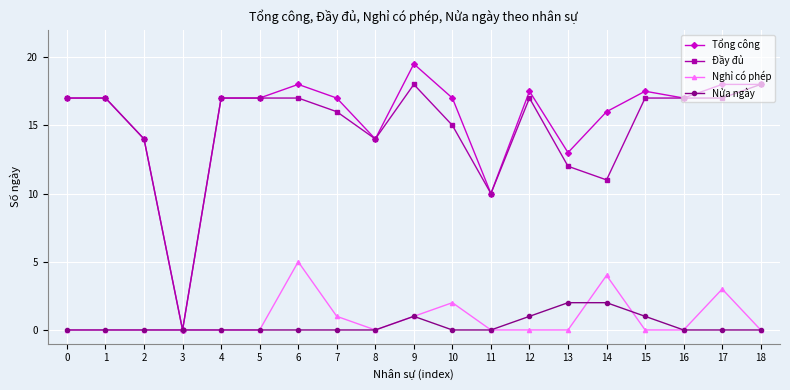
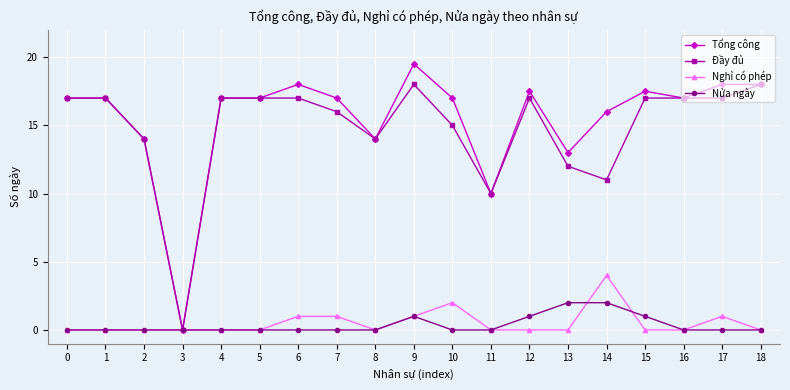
Nghỉ có phép, 6: 5 -> 1
Nghỉ có phép, 17: 3 -> 1
